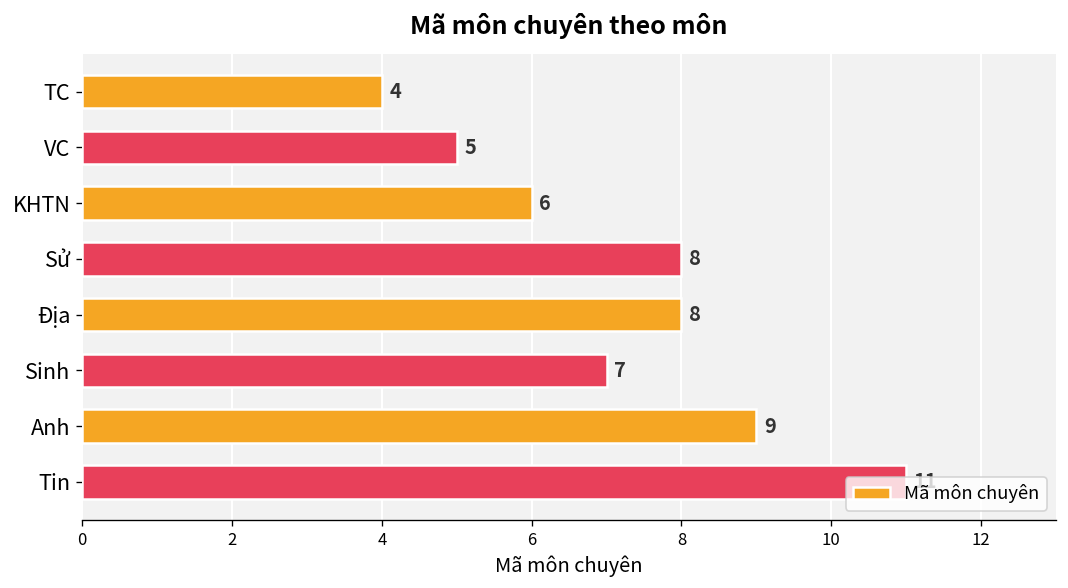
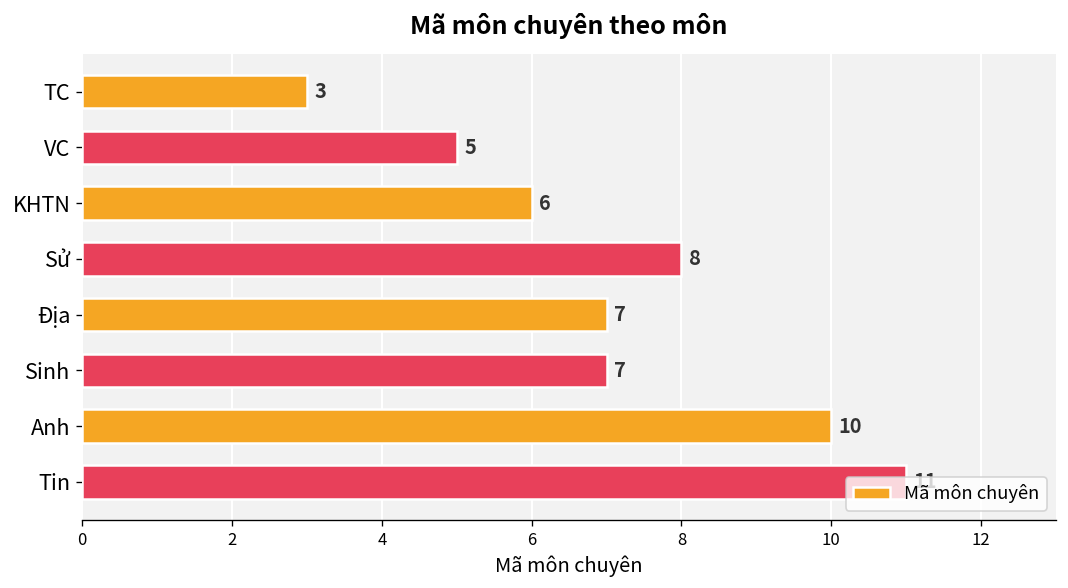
TC: 4 -> 3
Địa: 8 -> 7
Anh: 9 -> 10
